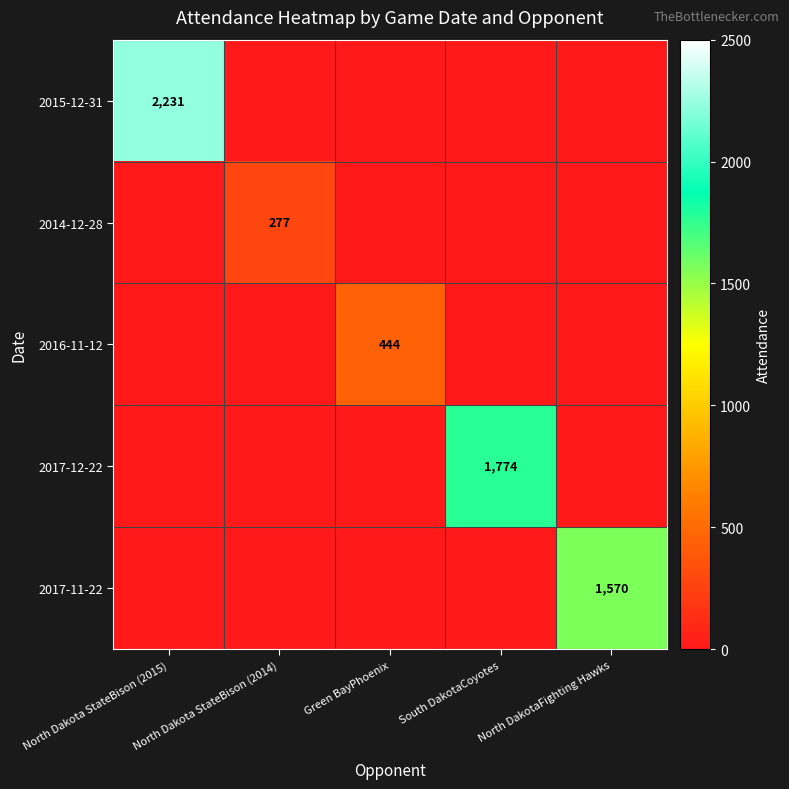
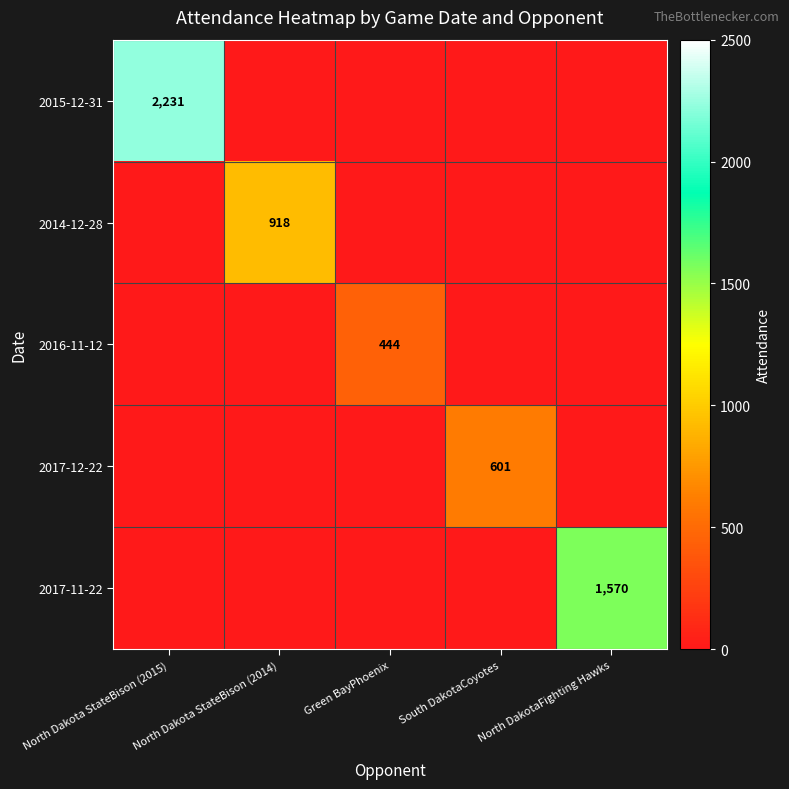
2014-12-28, North Dakota StateBison (2014): 277 -> 918
2017-12-22, South DakotaCoyotes: 1,774 -> 601
